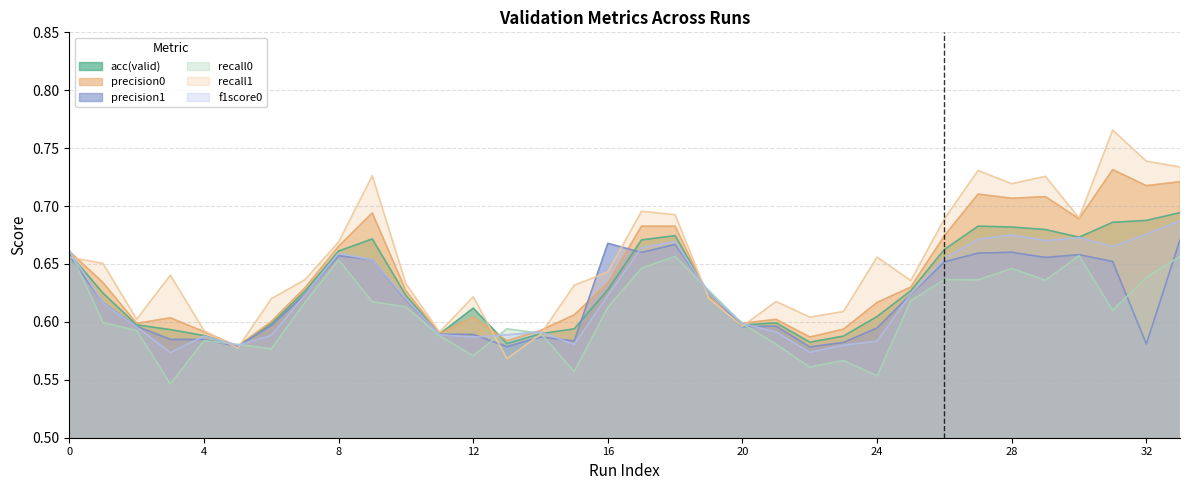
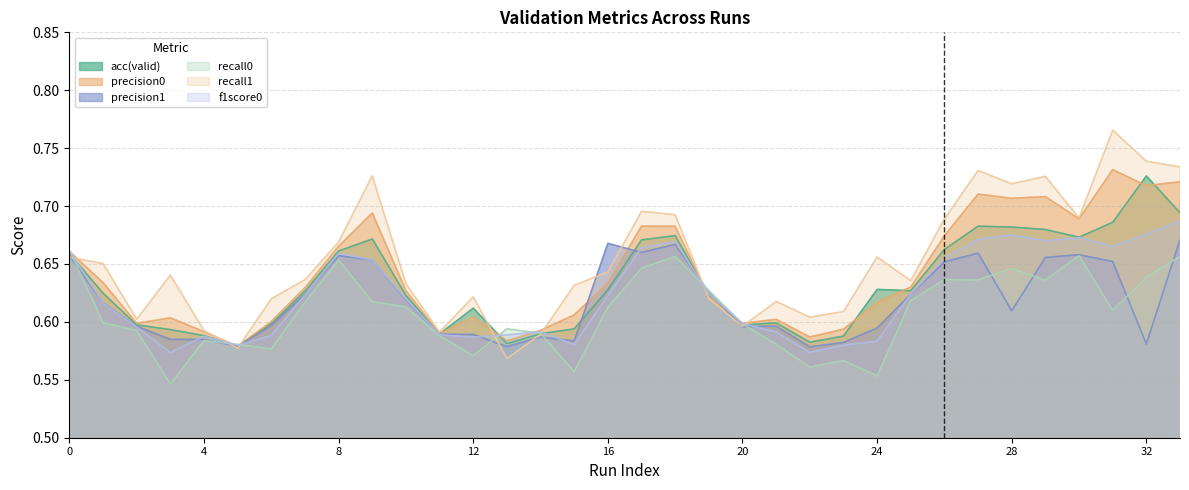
acc(valid), 24: 0.605 -> 0.628
precision1, 28: 0.660 -> 0.610
acc(valid), 32: 0.688 -> 0.726
